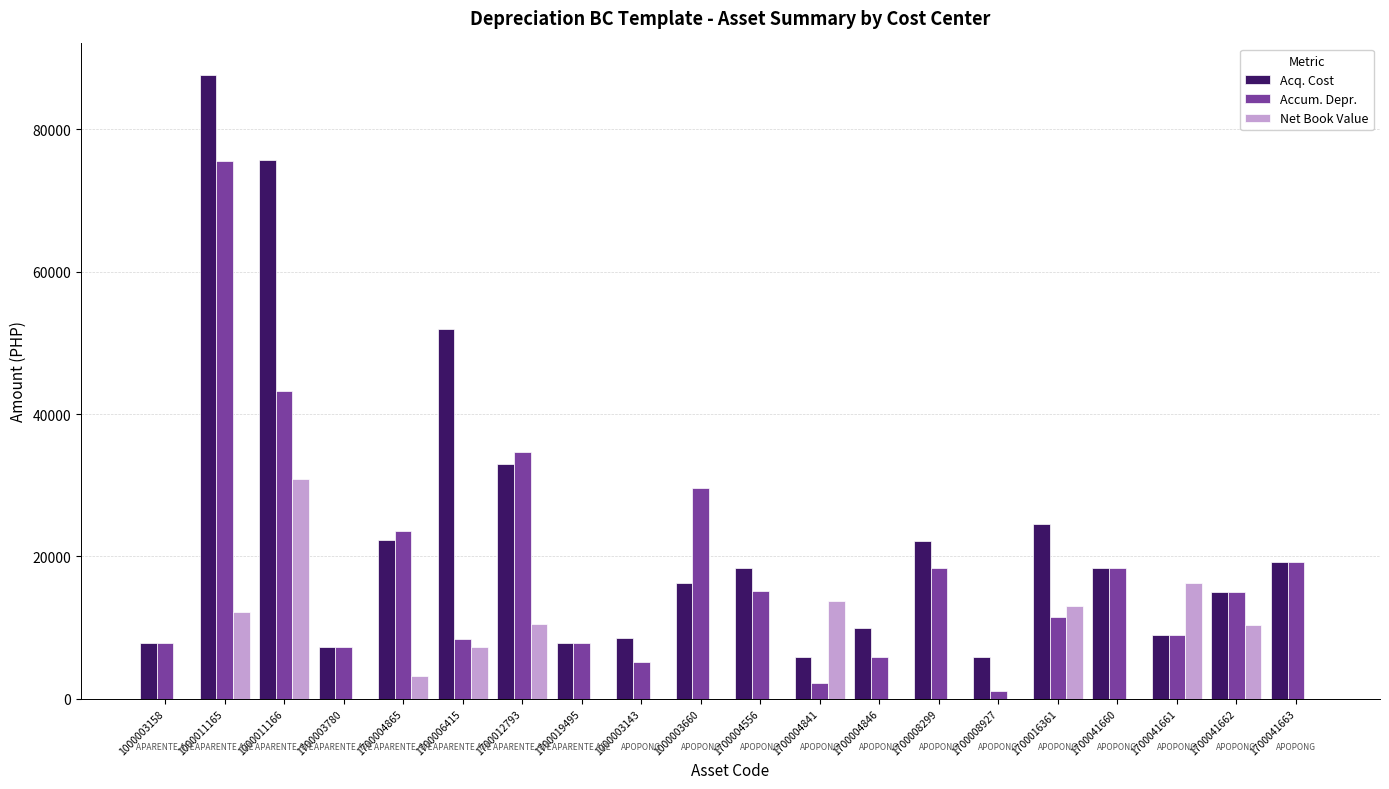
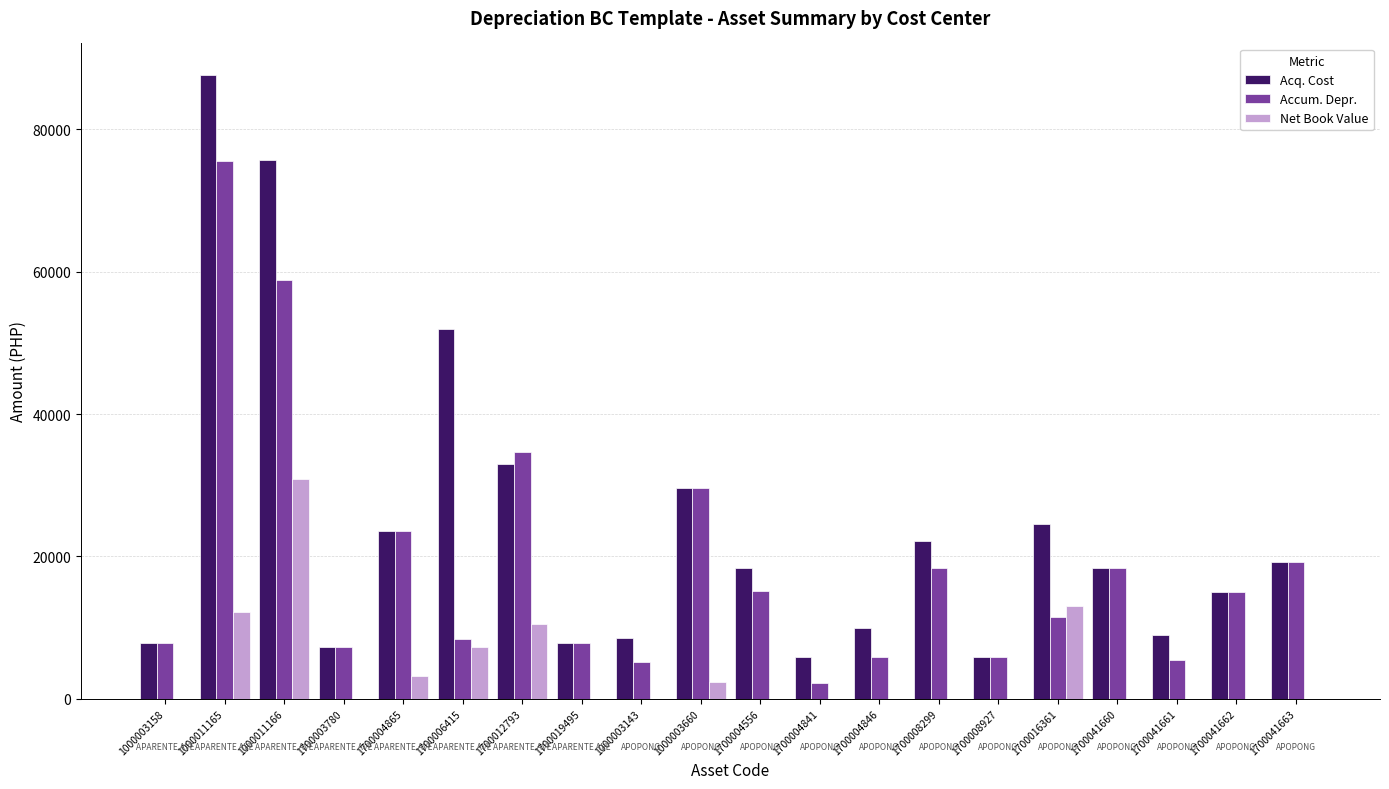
Accum. Depr., 1000011166: 43000 -> 59000
Acq. Cost, 1700004865: 22000 -> 24000
Acq. Cost, 1000003660: 16000 -> 30000
Net Book Value, 1000003660: 0 -> 2000
Net Book Value, 1700004841: 14000 -> 0
Accum. Depr., 1700008927: 1000 -> 6000
Accum. Depr., 1700041661: 9000 -> 5000
Net Book Value, 1700041661: 16000 -> 0
Net Book Value, 1700041662: 10000 -> 0
